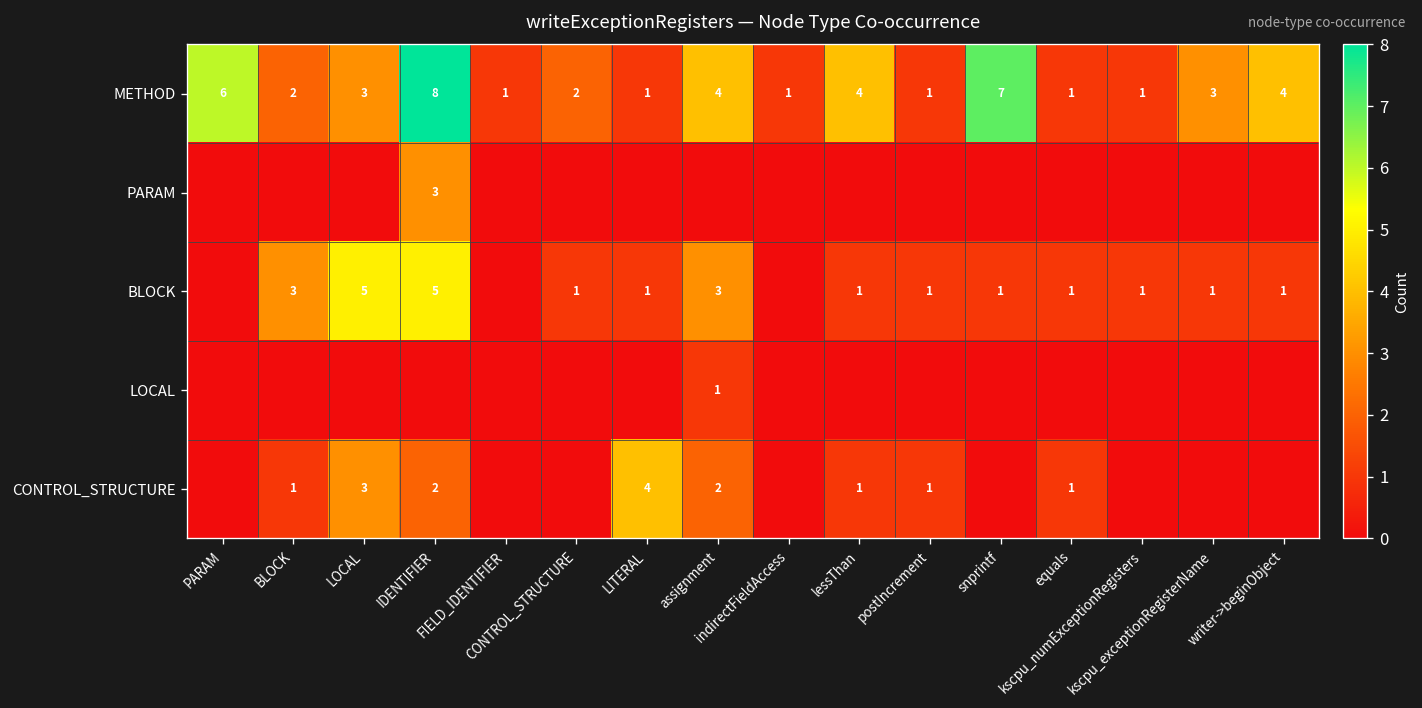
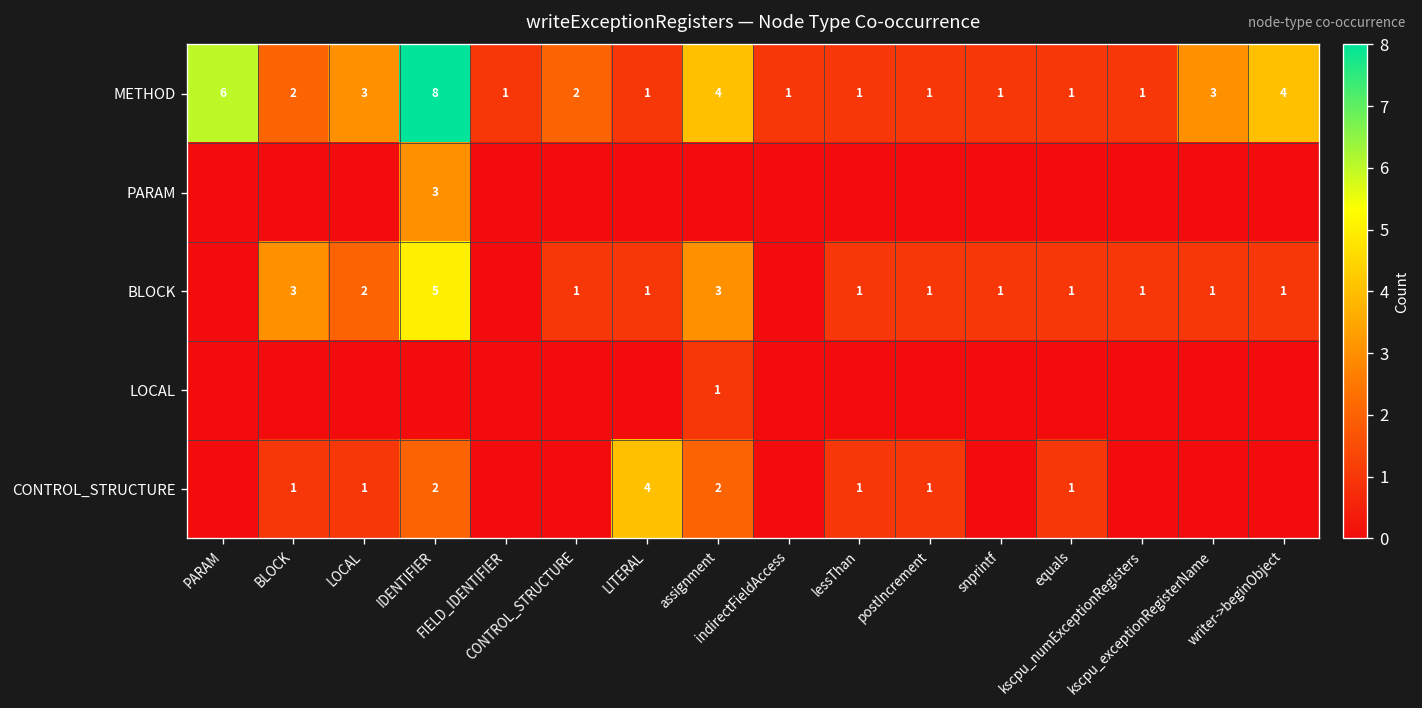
METHOD, lessThan: 4 -> 1
METHOD, snprintf: 7 -> 1
BLOCK, LOCAL: 5 -> 2
CONTROL_STRUCTURE, LOCAL: 3 -> 1
